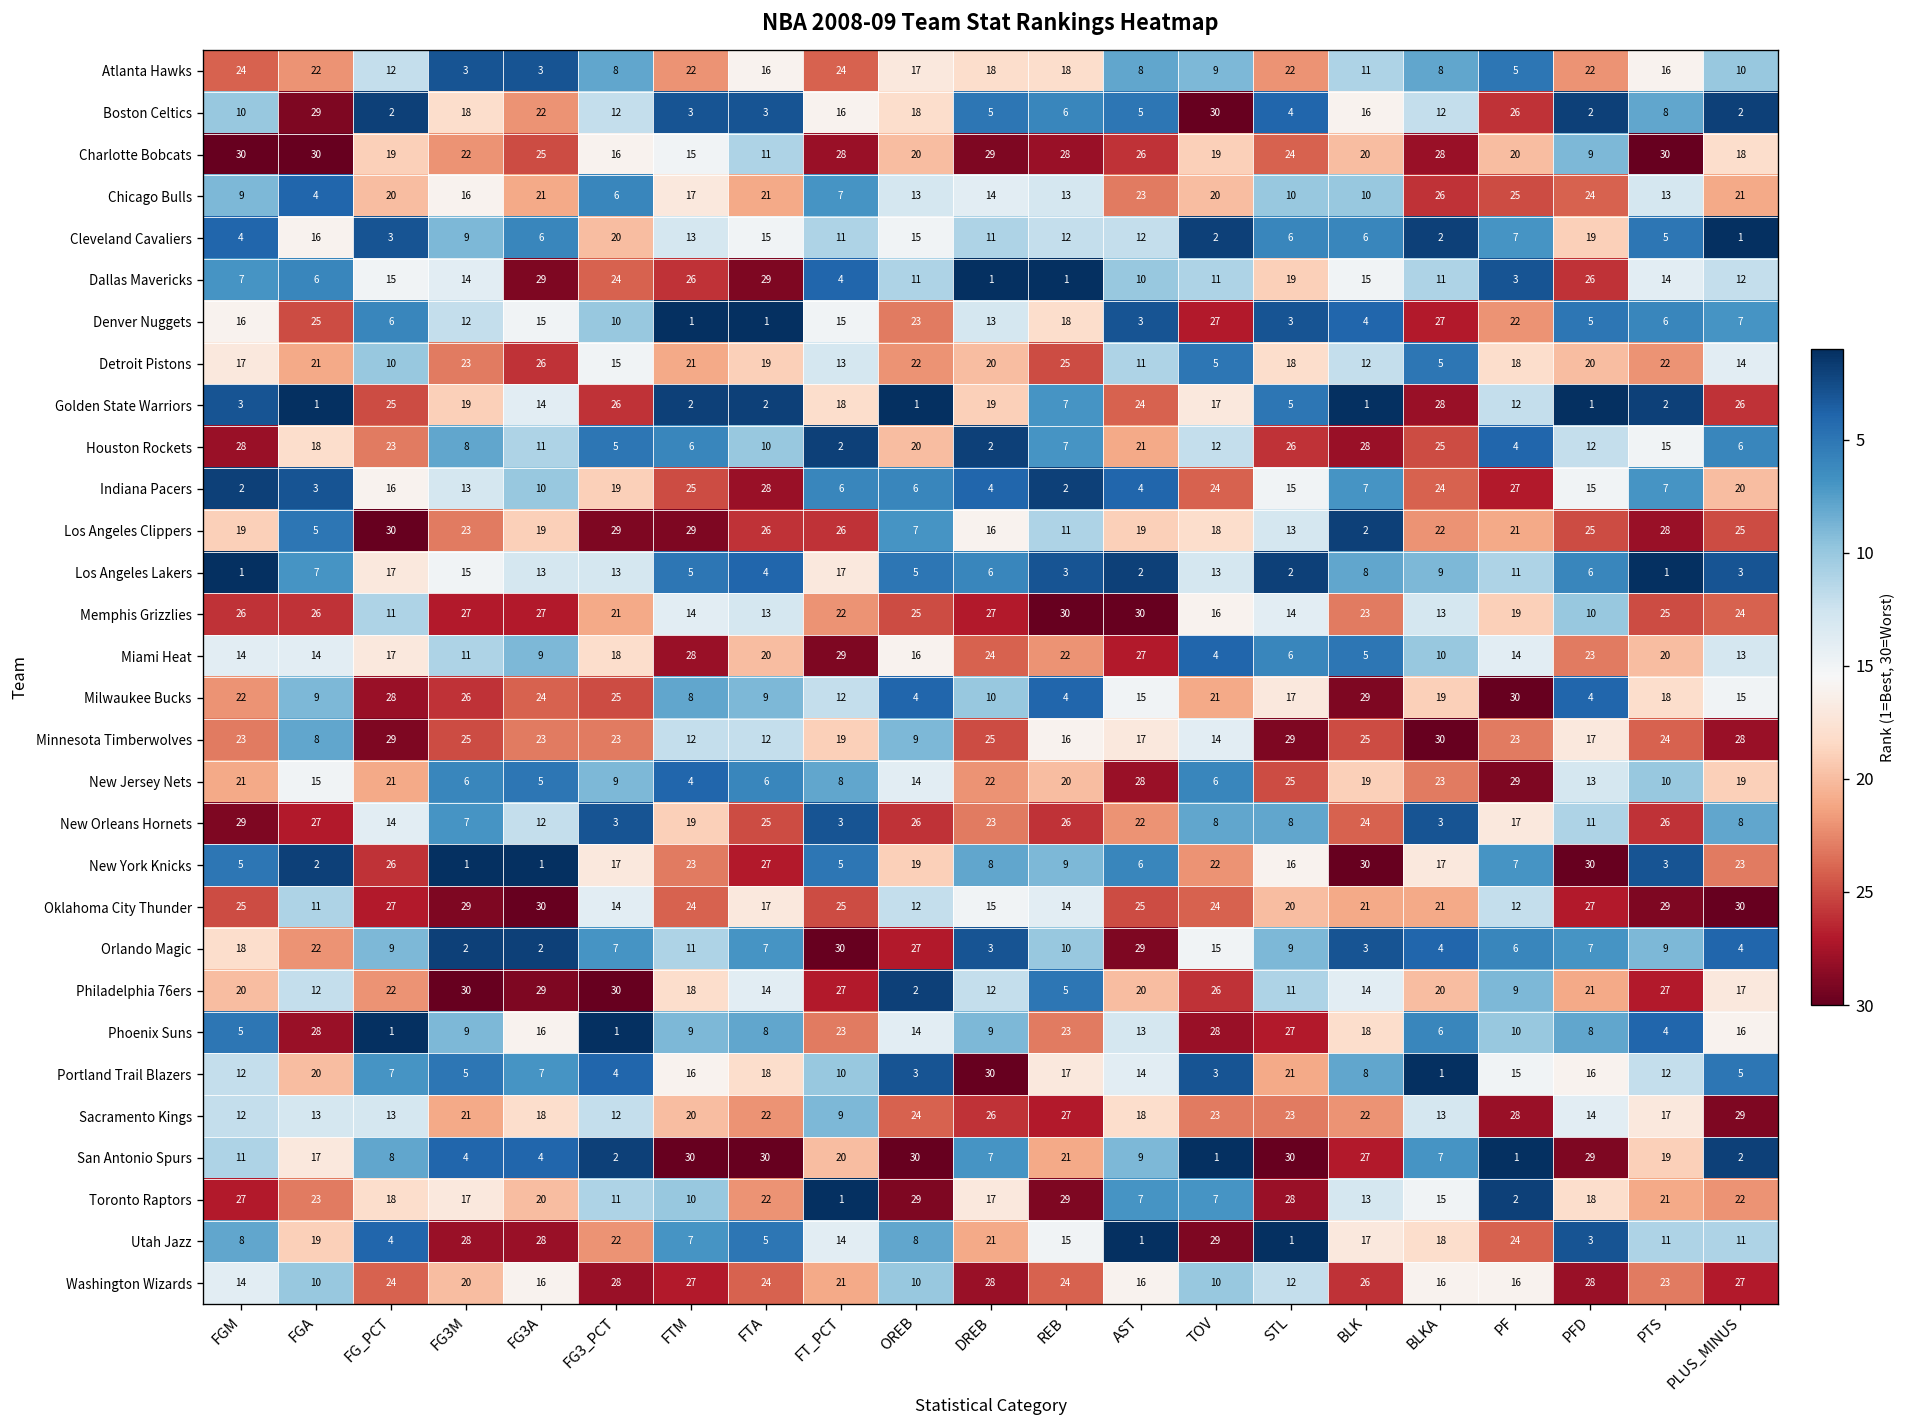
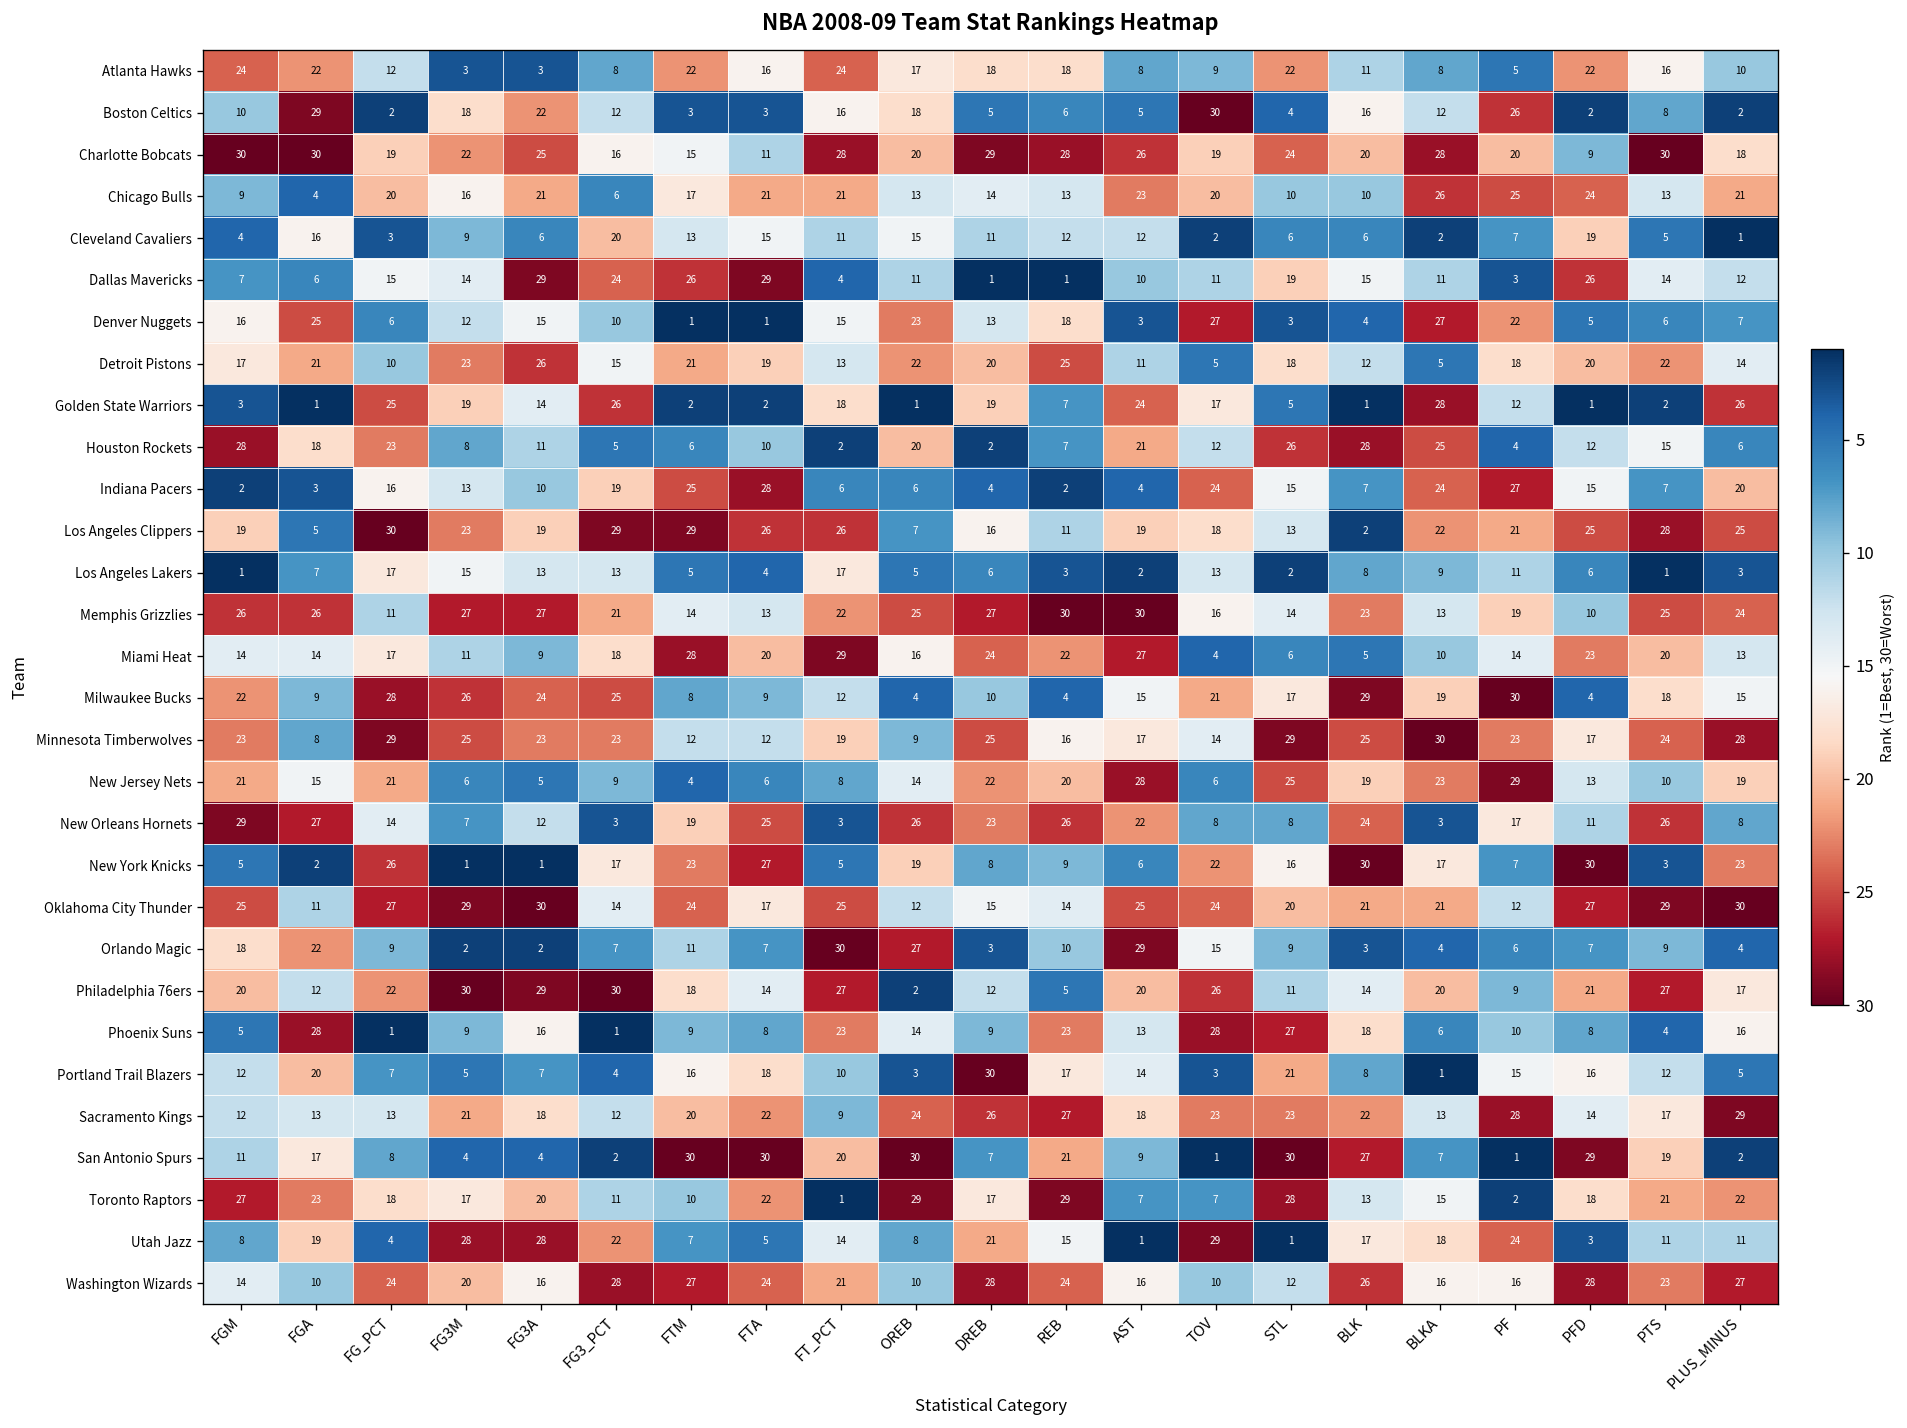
Chicago Bulls, FT_PCT: 7 -> 21
